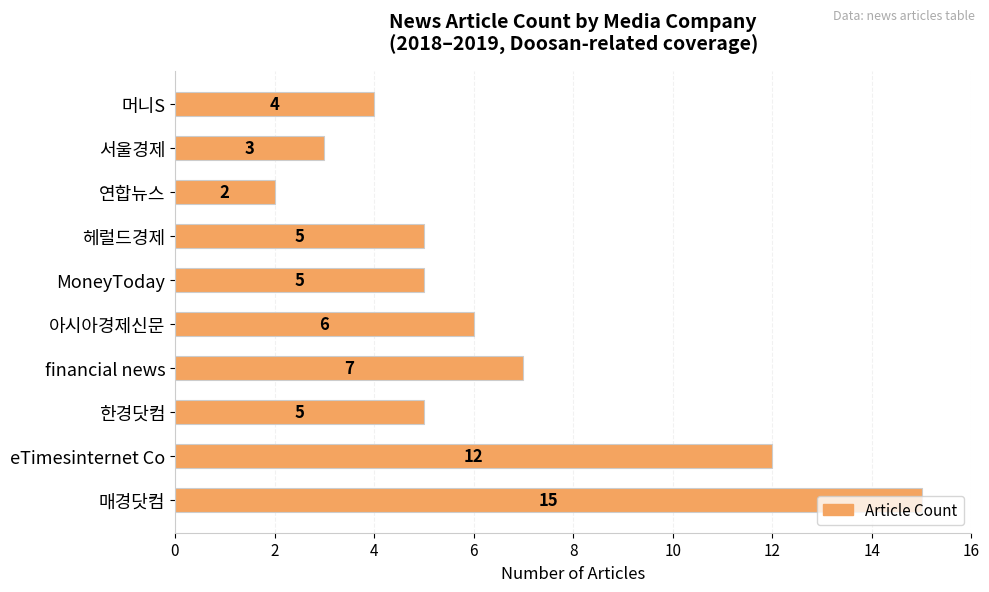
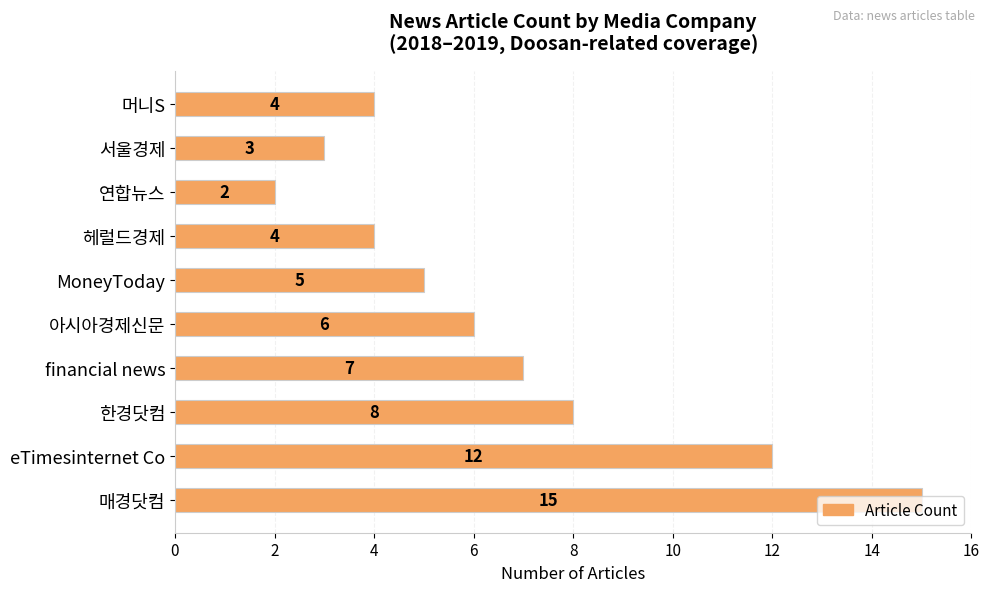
헤럴드경제: 5 -> 4
한경닷컴: 5 -> 8
